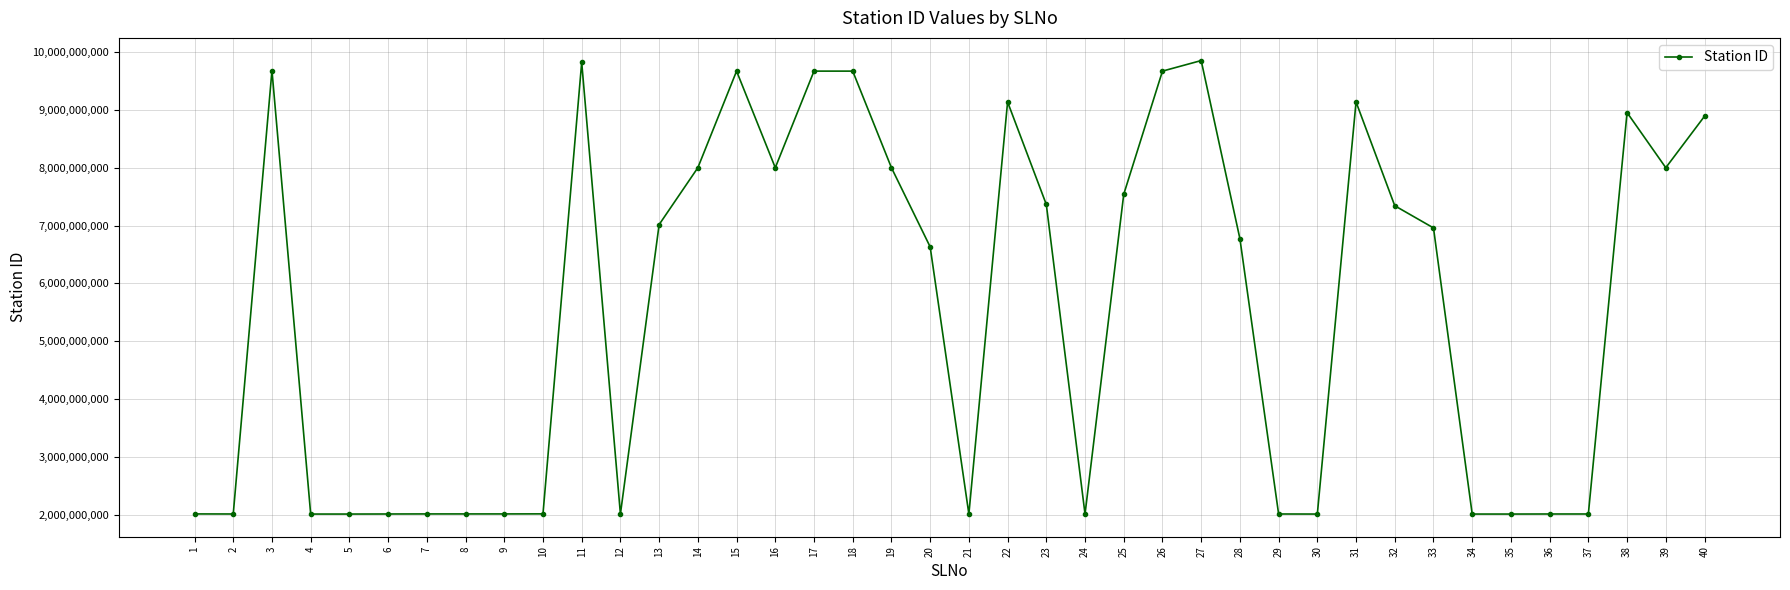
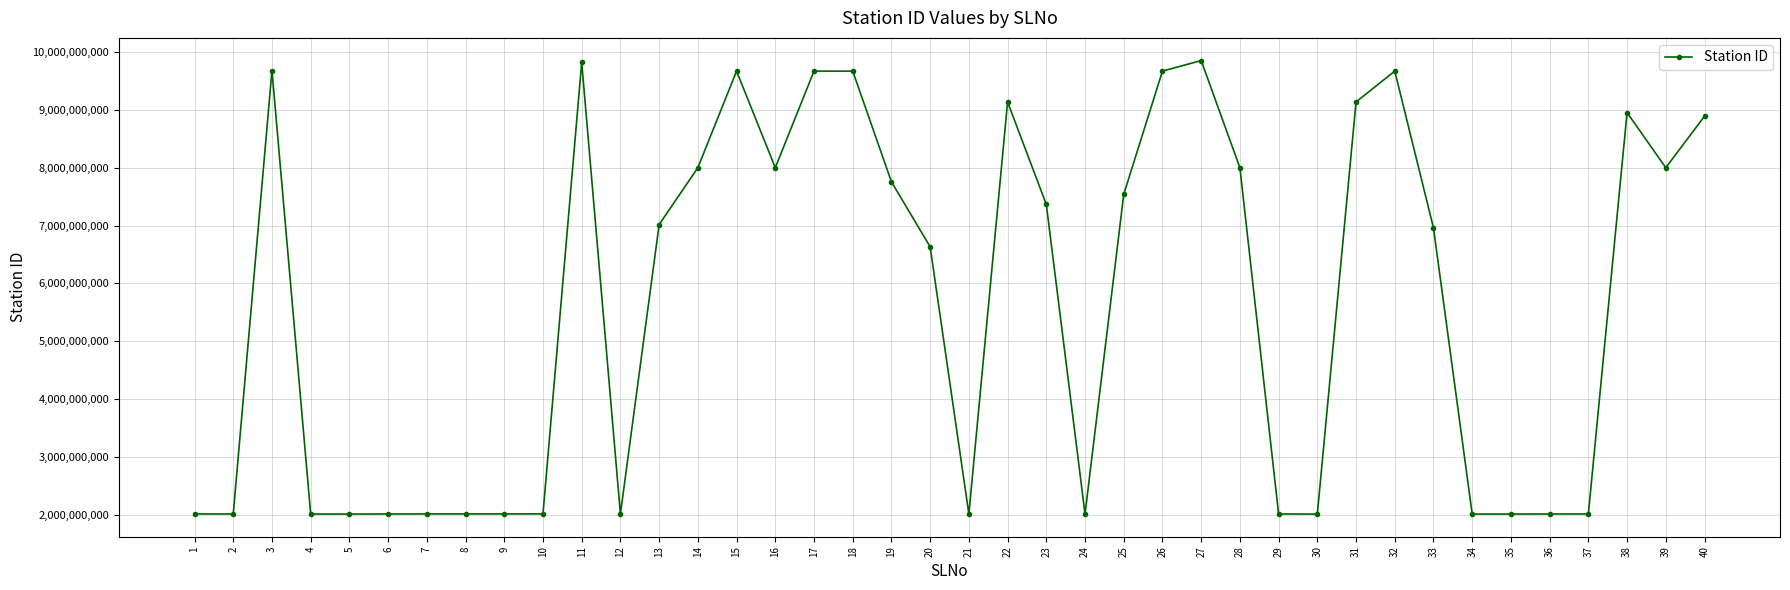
19: 8,000,000,000 -> 7,800,000,000
28: 6,800,000,000 -> 8,000,000,000
32: 7,300,000,000 -> 9,700,000,000
